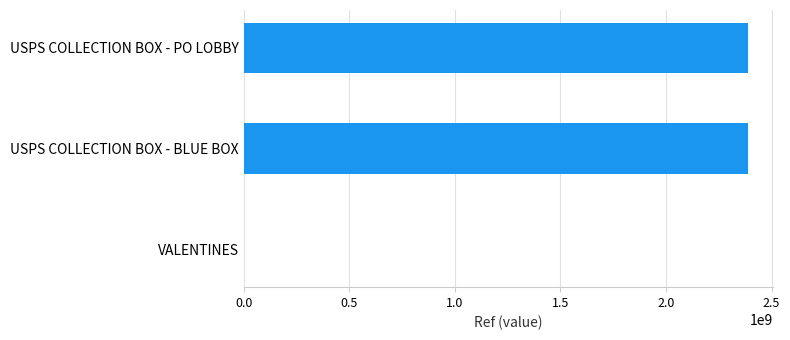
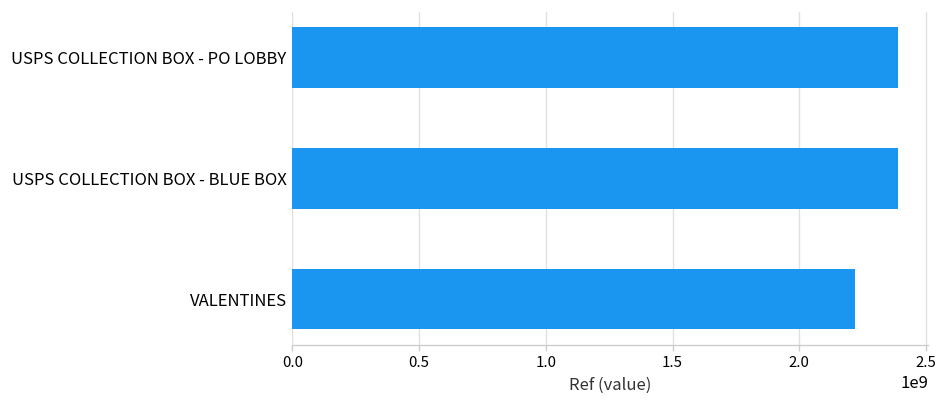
VALENTINES: 0 -> 2220000000
